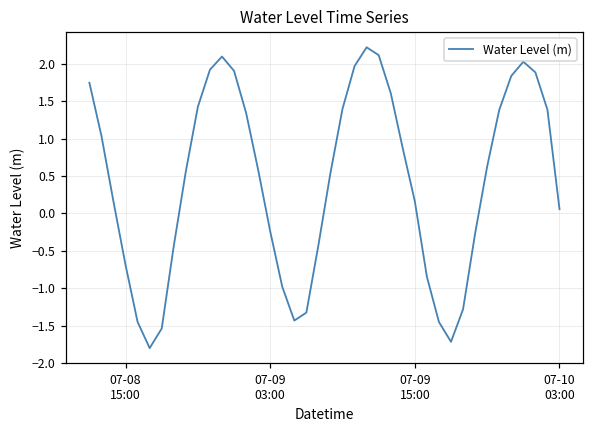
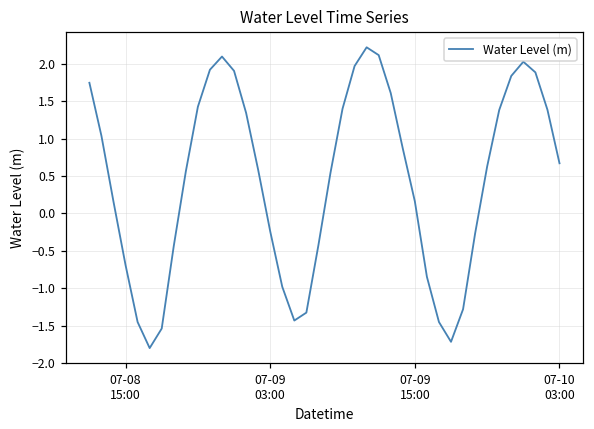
07-10 03:00: 0.1 -> 0.7
